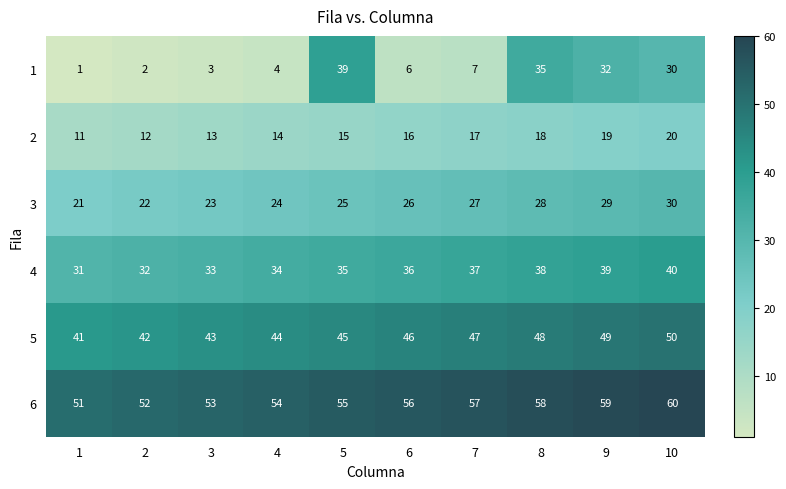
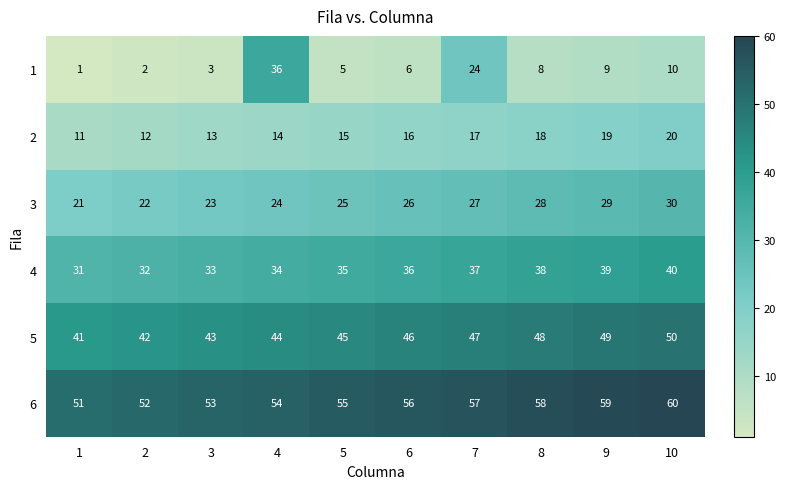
1, 4: 4 -> 36
1, 5: 39 -> 5
1, 7: 7 -> 24
1, 8: 35 -> 8
1, 9: 32 -> 9
1, 10: 30 -> 10
